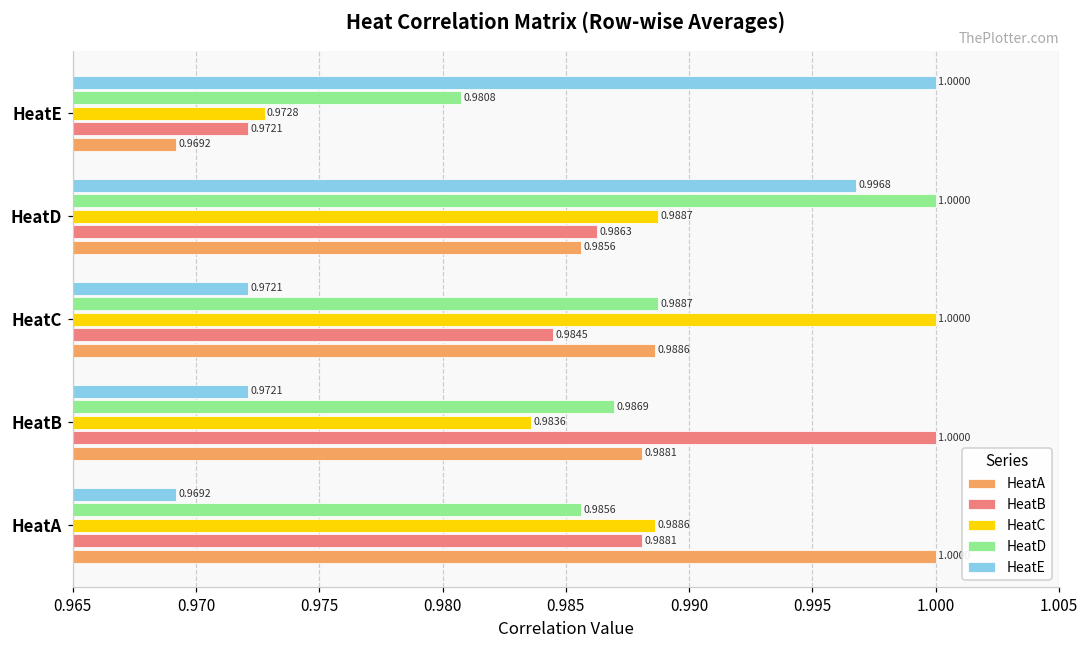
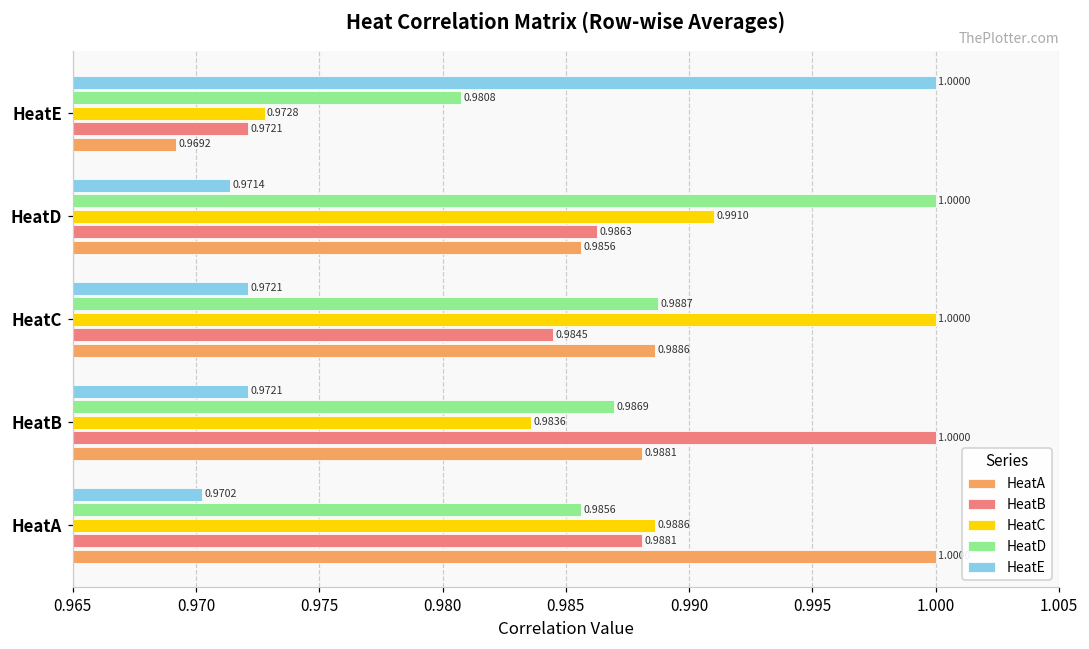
HeatE, HeatD: 0.9968 -> 0.9714
HeatC, HeatD: 0.9887 -> 0.9910
HeatE, HeatA: 0.9692 -> 0.9702
